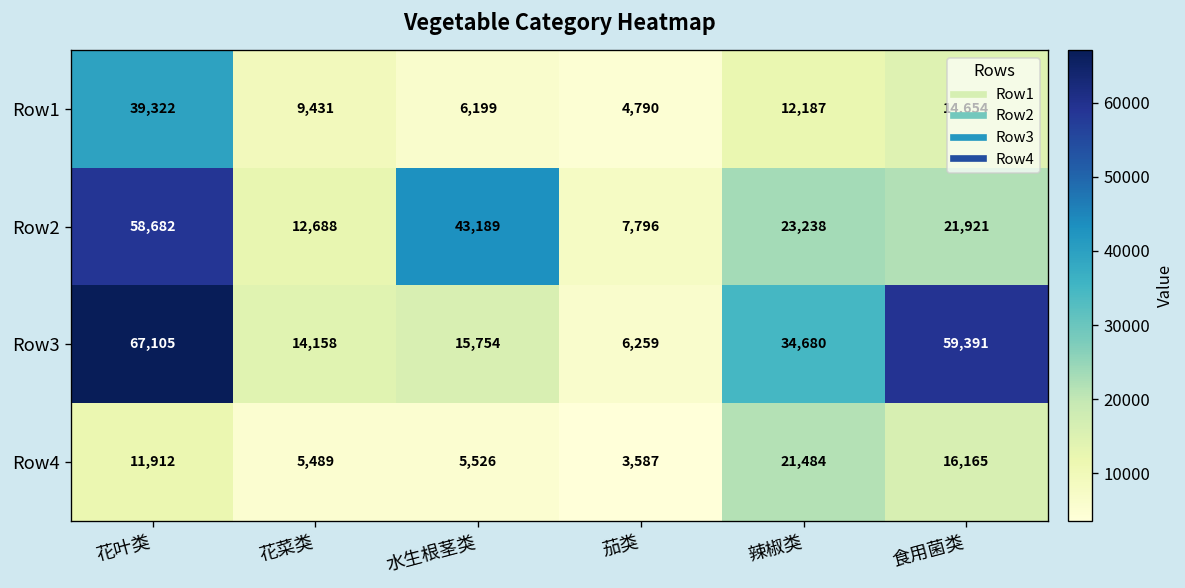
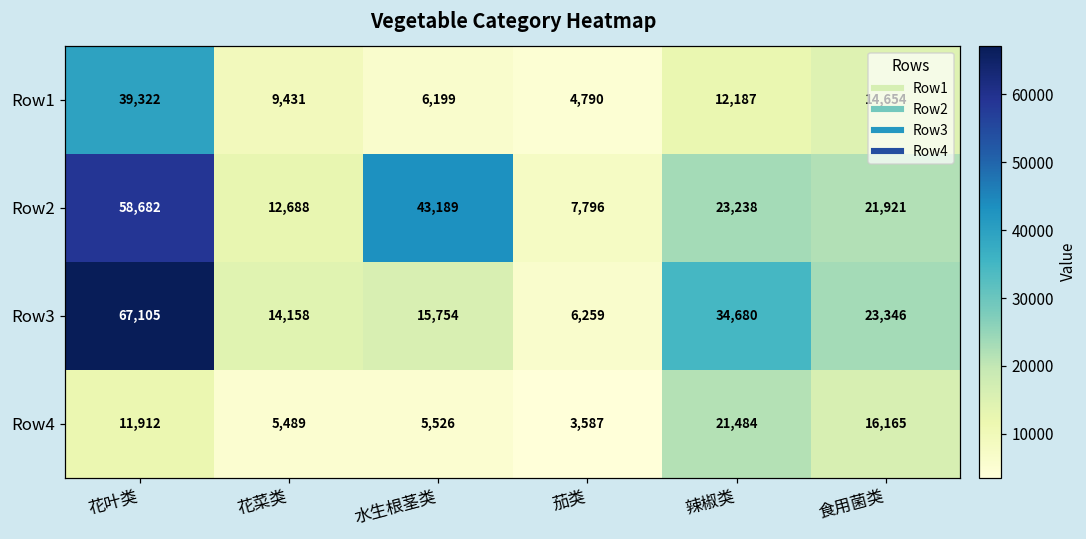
Row3, 食用菌类: 59,391 -> 23,346
